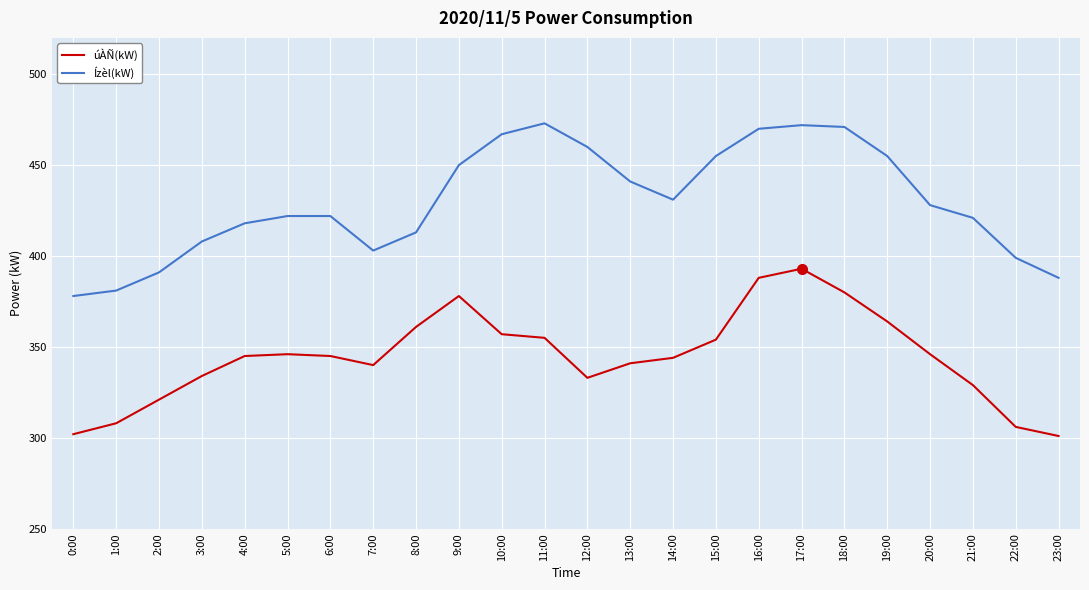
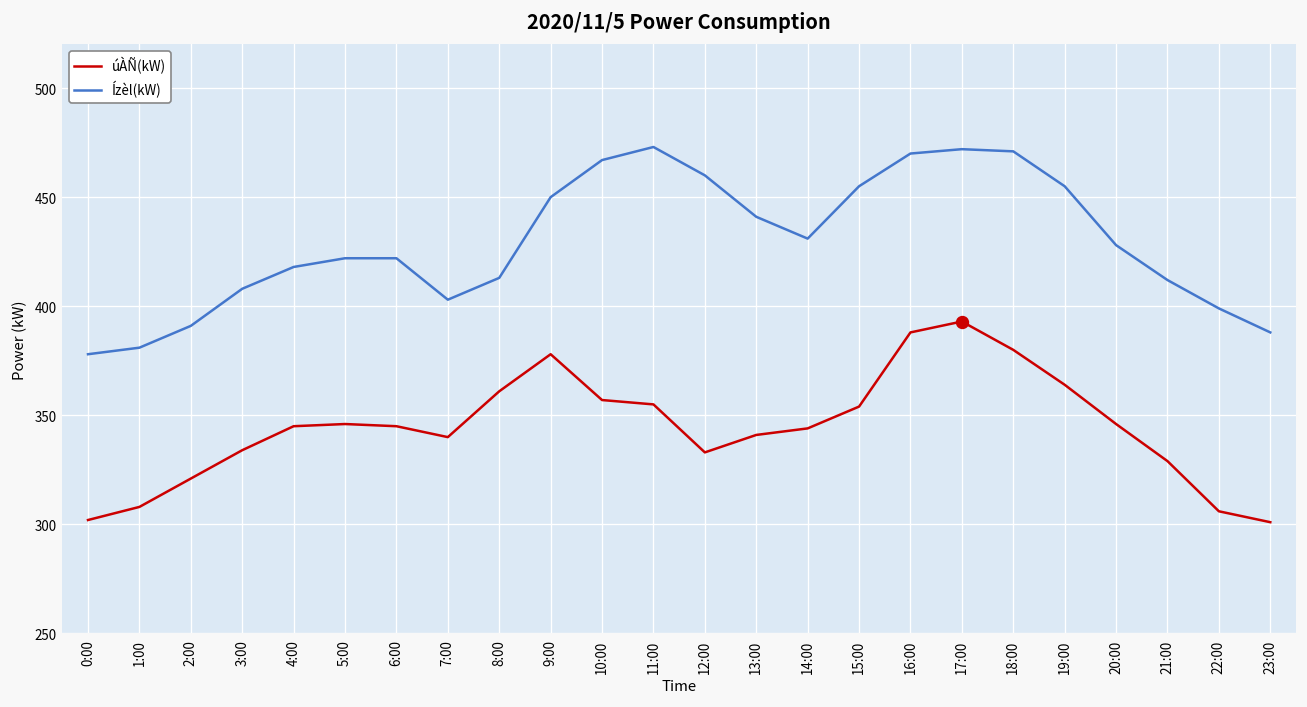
Ízèl(kW), 21:00: 421 -> 412
